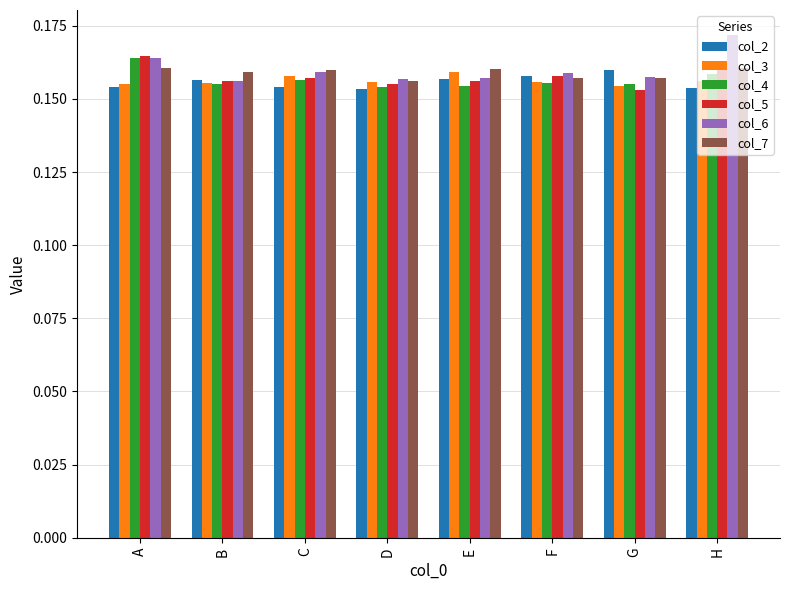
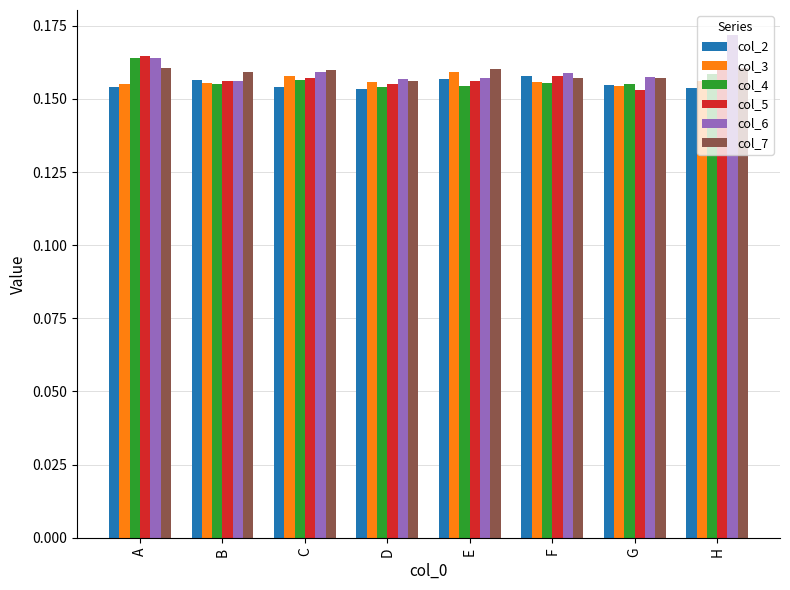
col_2, G: 0.160 -> 0.155
